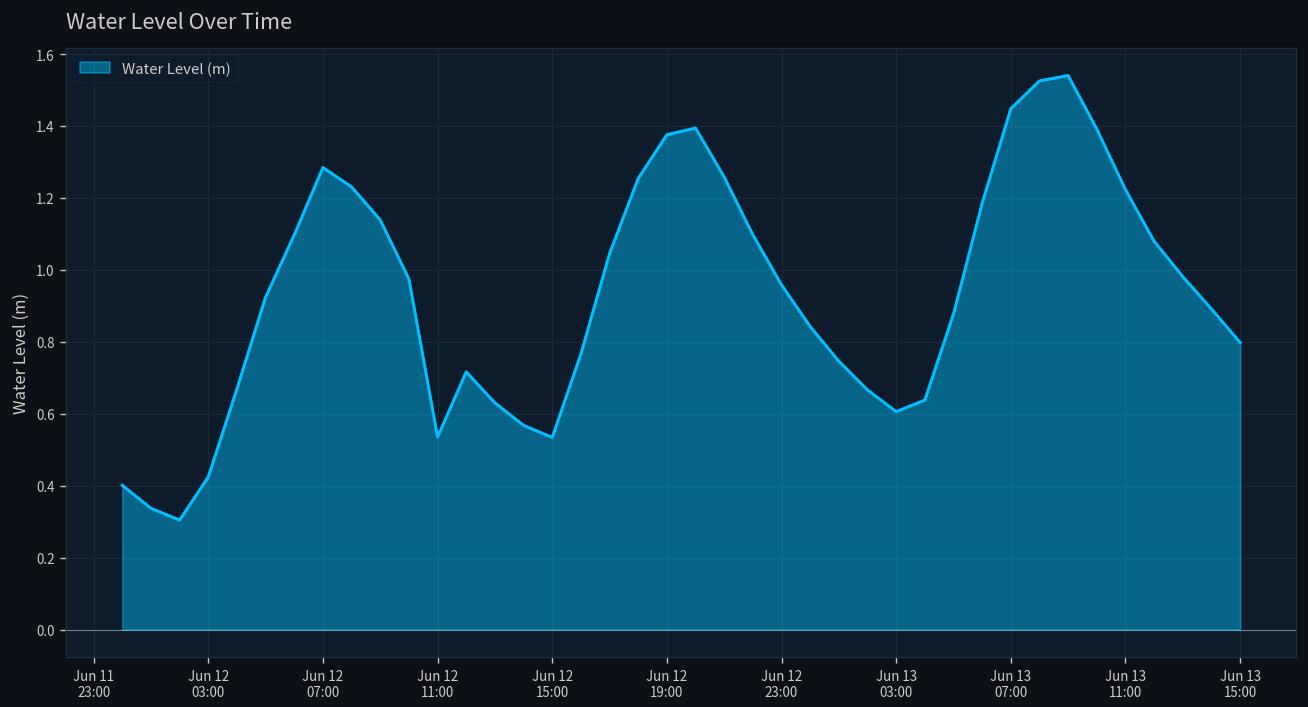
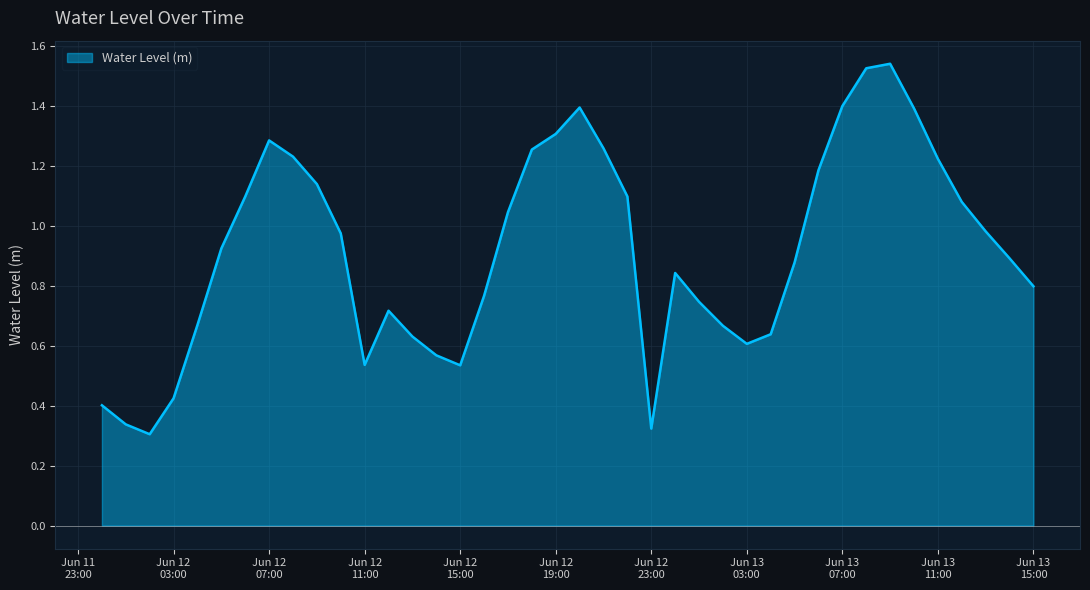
Jun 12 19:00: 1.38 -> 1.31
Jun 12 23:00: 0.96 -> 0.32
Jun 13 07:00: 1.45 -> 1.40
